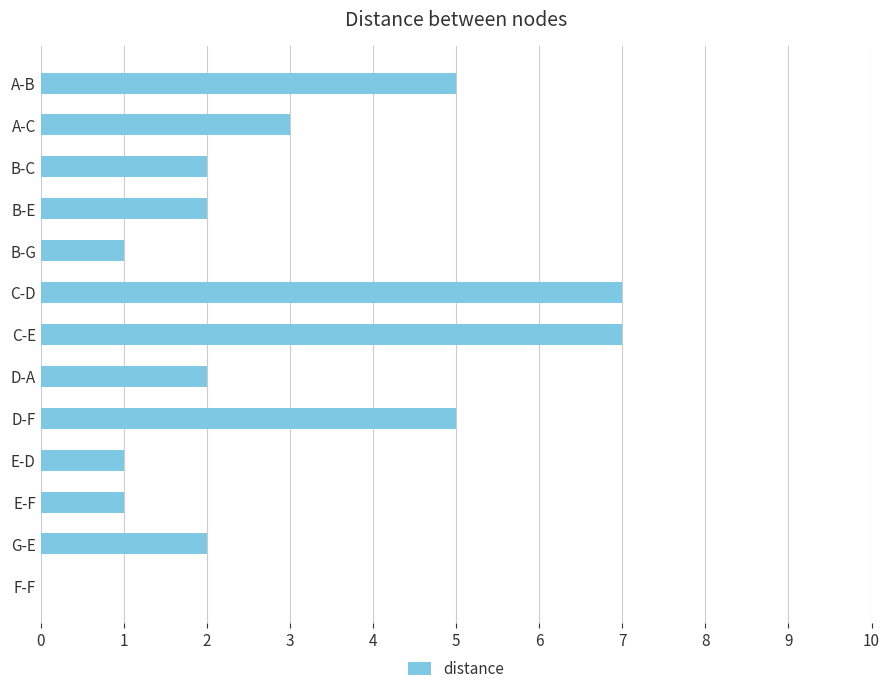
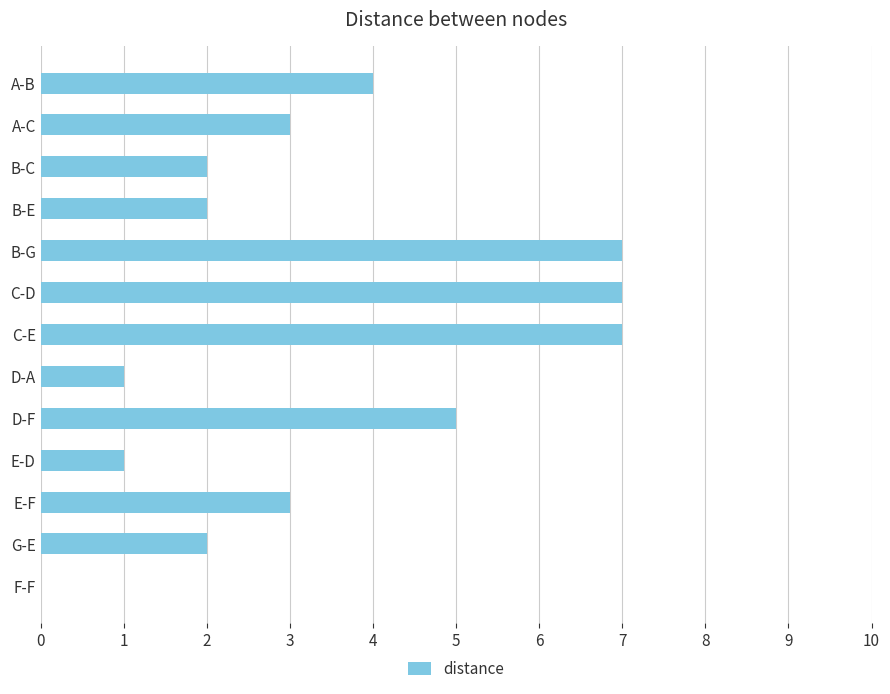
A-B: 5 -> 4
B-G: 1 -> 7
D-A: 2 -> 1
E-F: 1 -> 3
